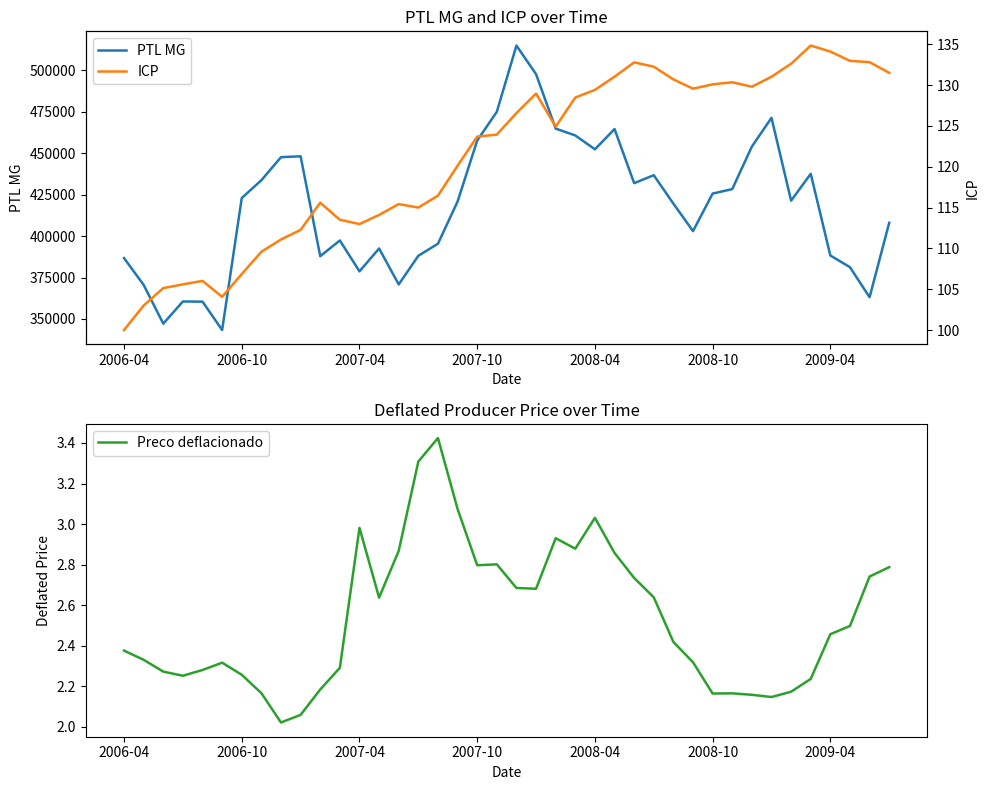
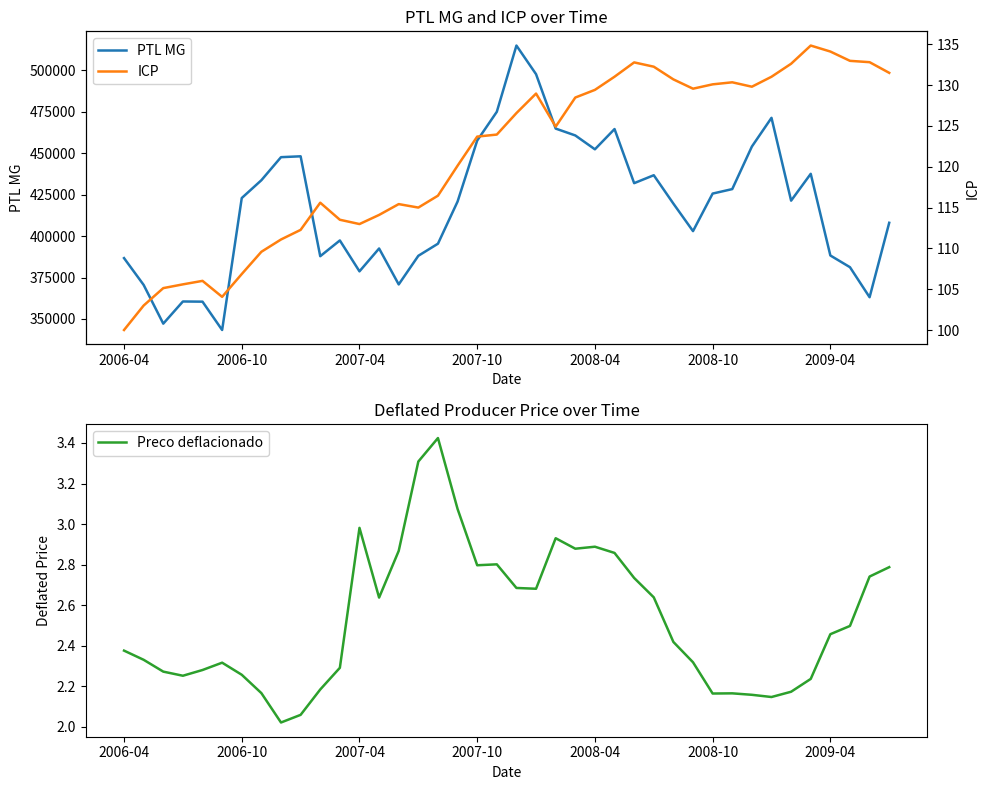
Deflated Producer Price over Time, 2008-04: 3.03 -> 2.89
